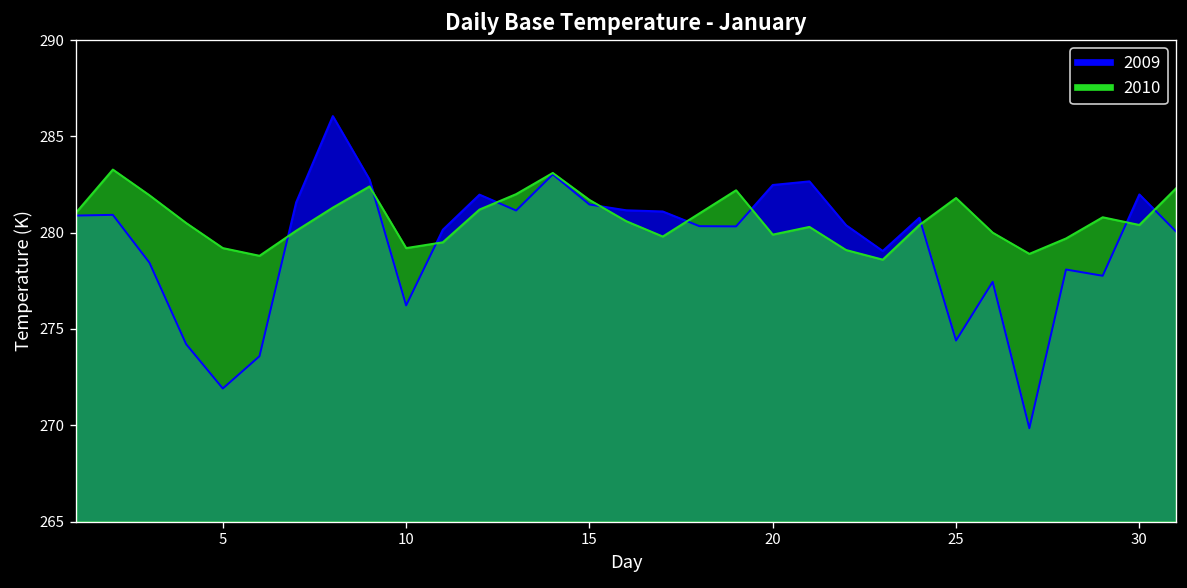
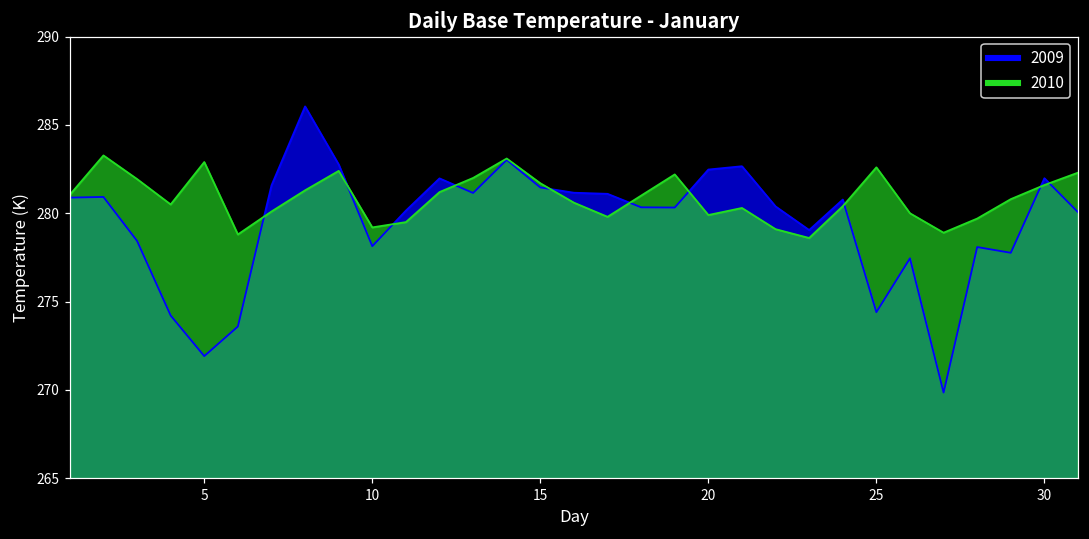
2010, 5: 279.2 -> 282.9
2009, 10: 276.2 -> 278.1
2010, 25: 281.8 -> 282.6
2010, 30: 280.4 -> 281.6
